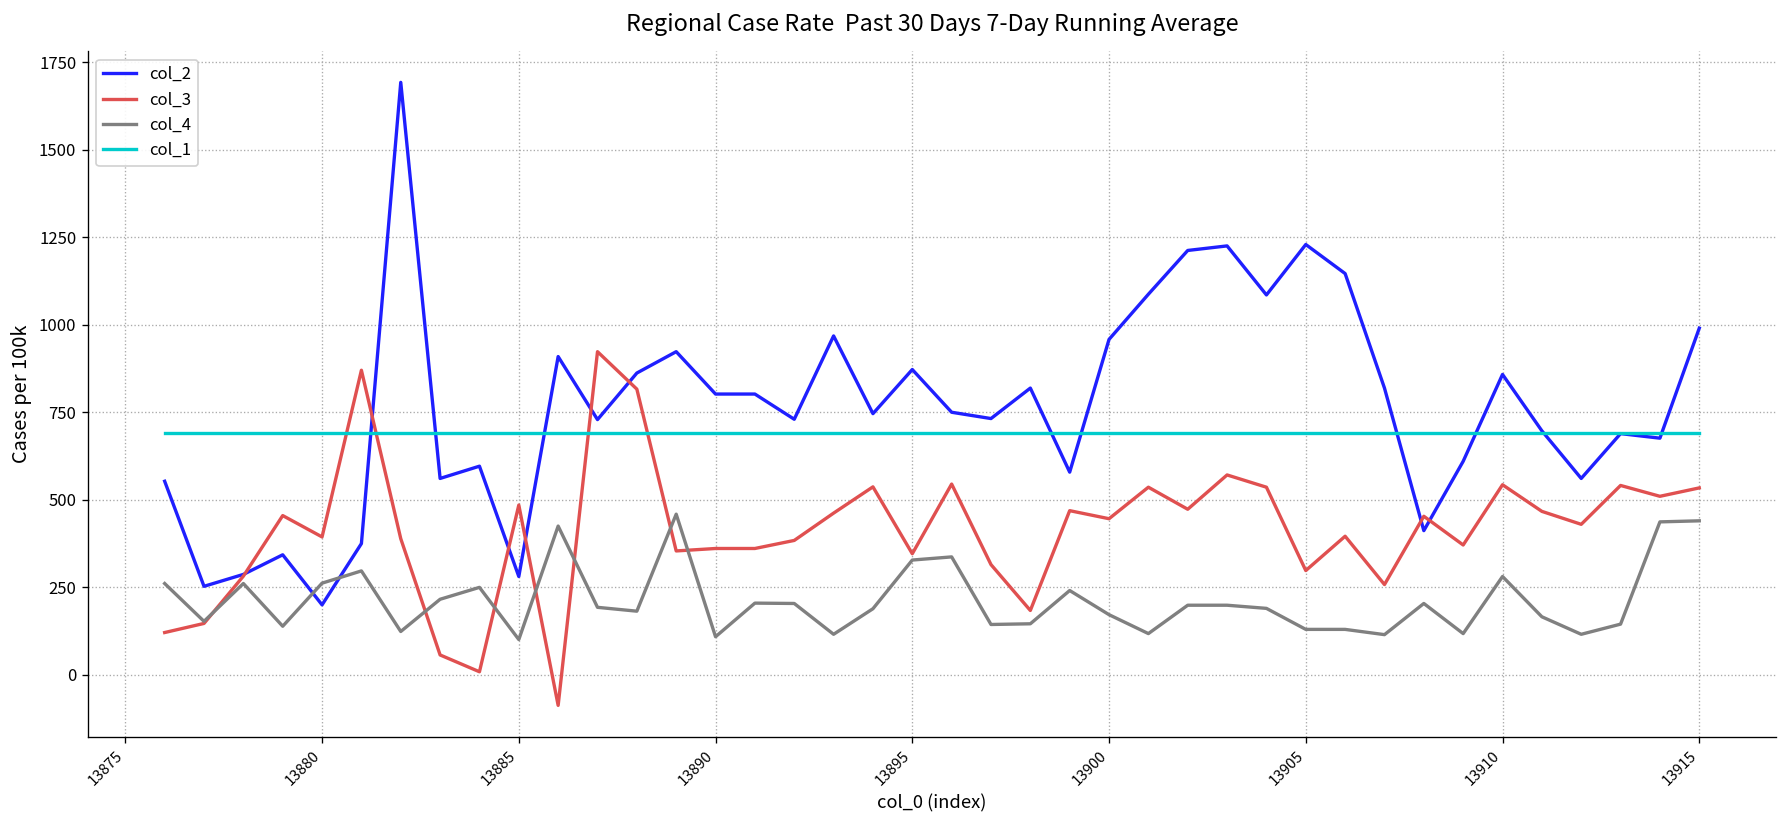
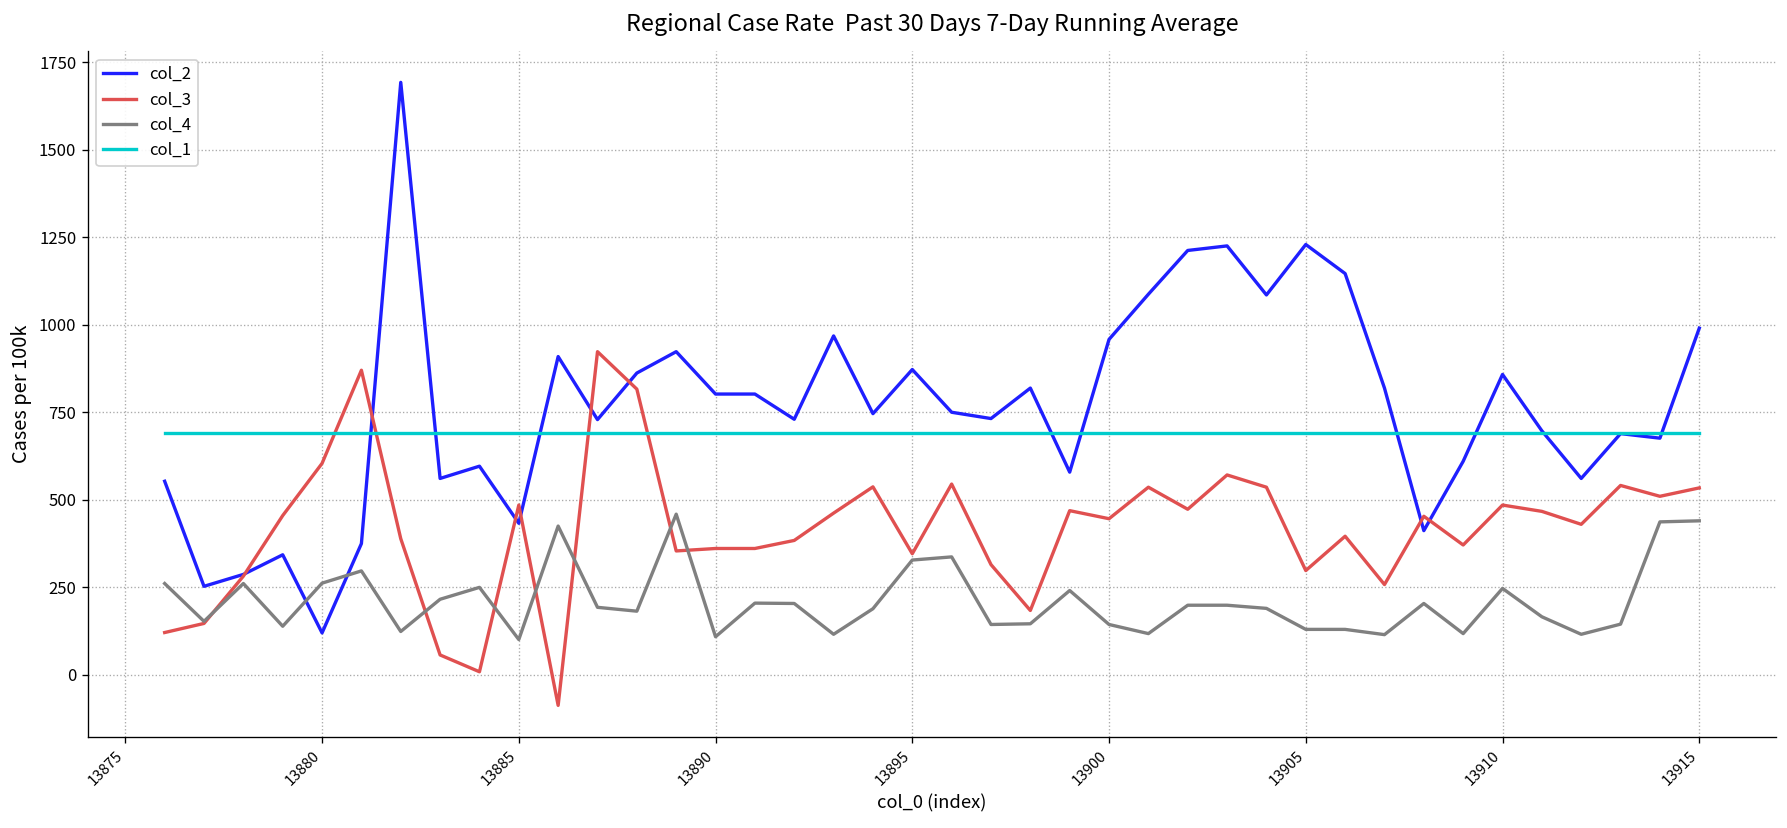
col_2, 13880: 200 -> 120
col_3, 13880: 390 -> 600
col_2, 13885: 280 -> 430
col_4, 13900: 170 -> 140
col_3, 13910: 540 -> 490
col_4, 13910: 280 -> 250
